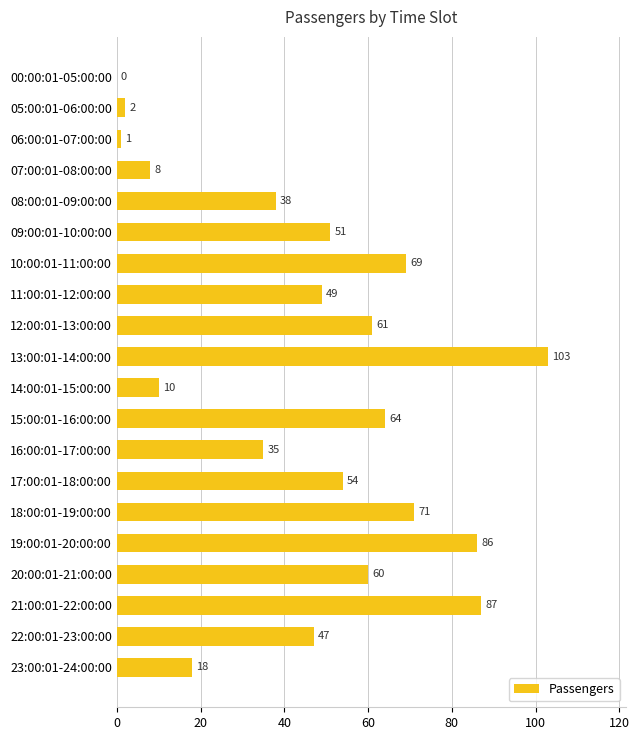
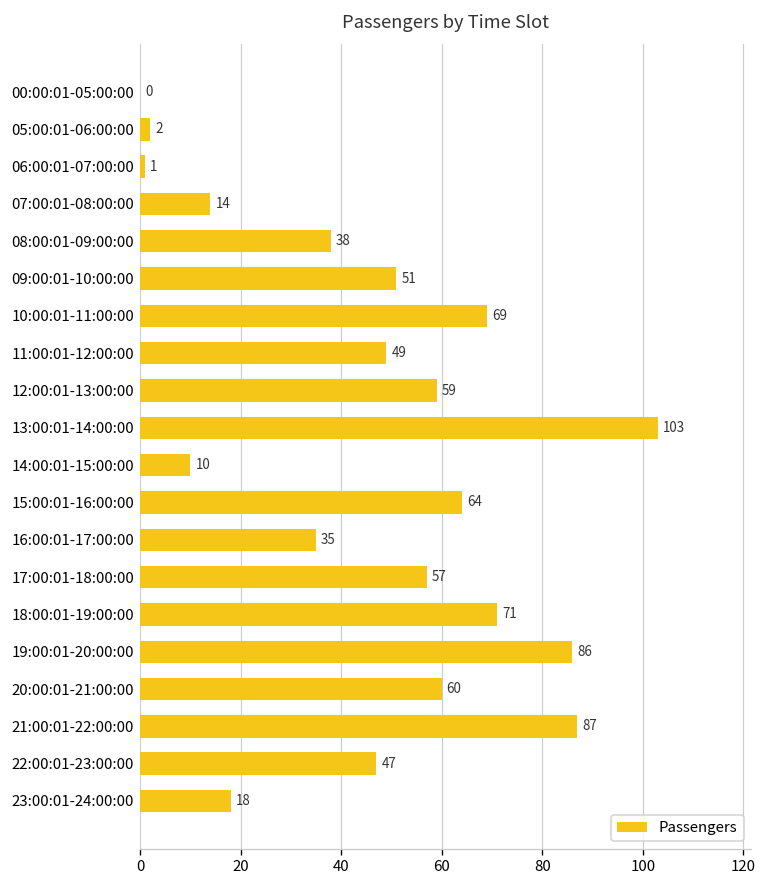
07:00:01-08:00:00: 8 -> 14
12:00:01-13:00:00: 61 -> 59
17:00:01-18:00:00: 54 -> 57
